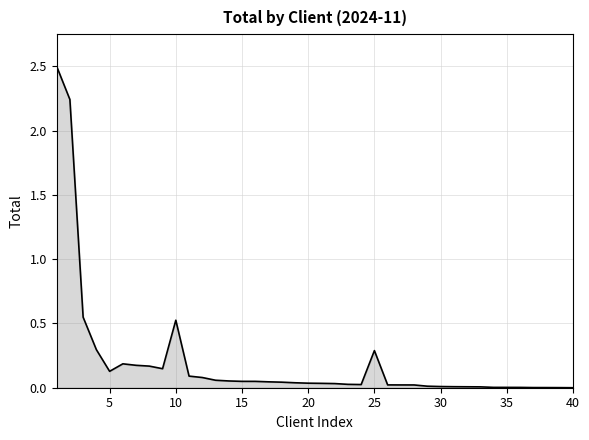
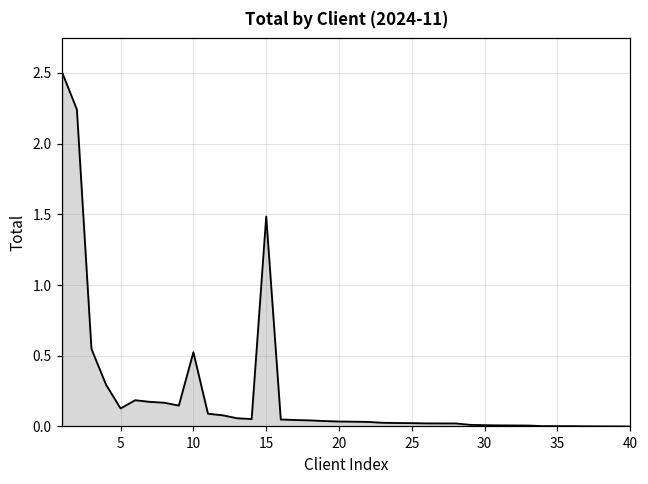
15: 0.05 -> 1.48
25: 0.29 -> 0.02
